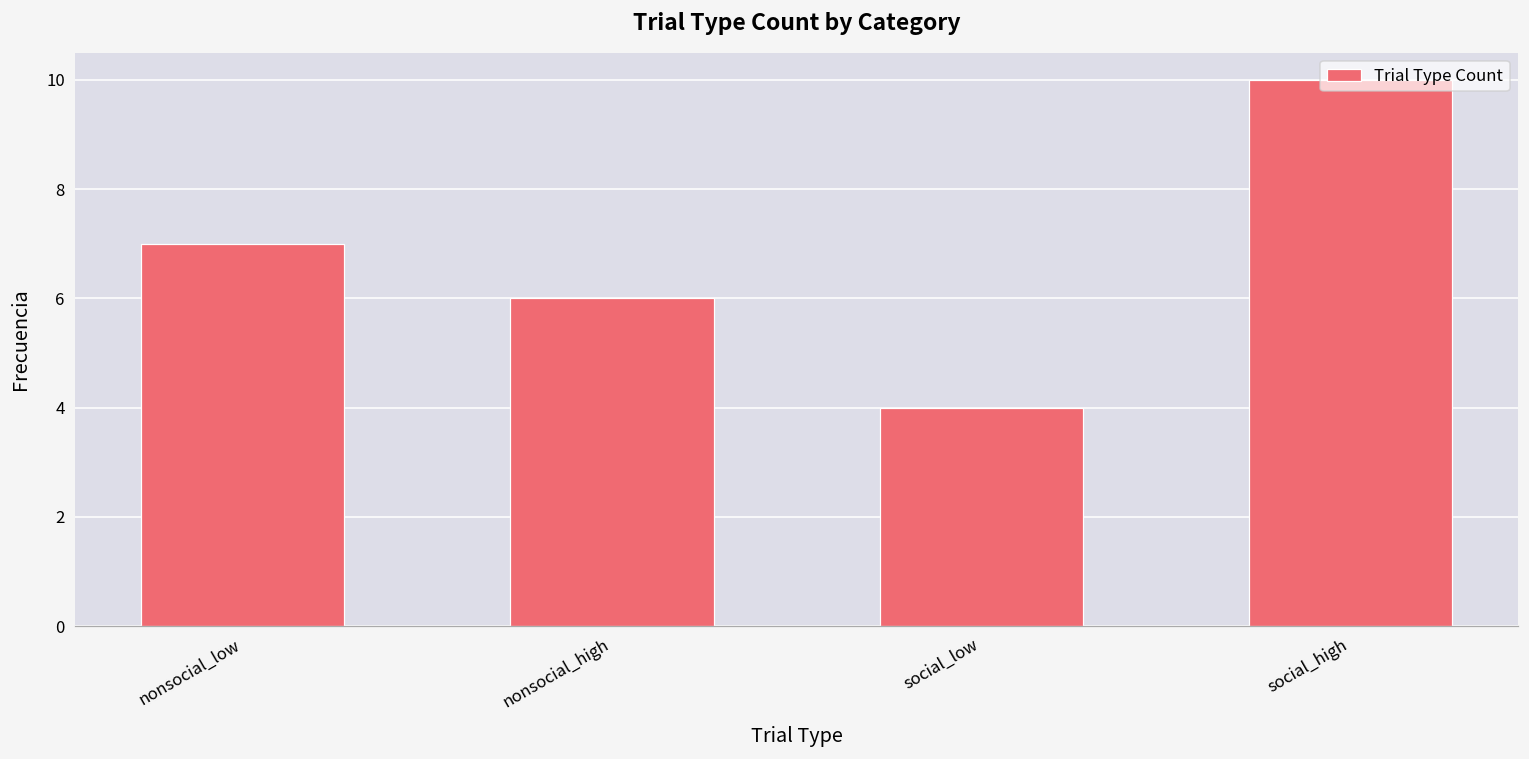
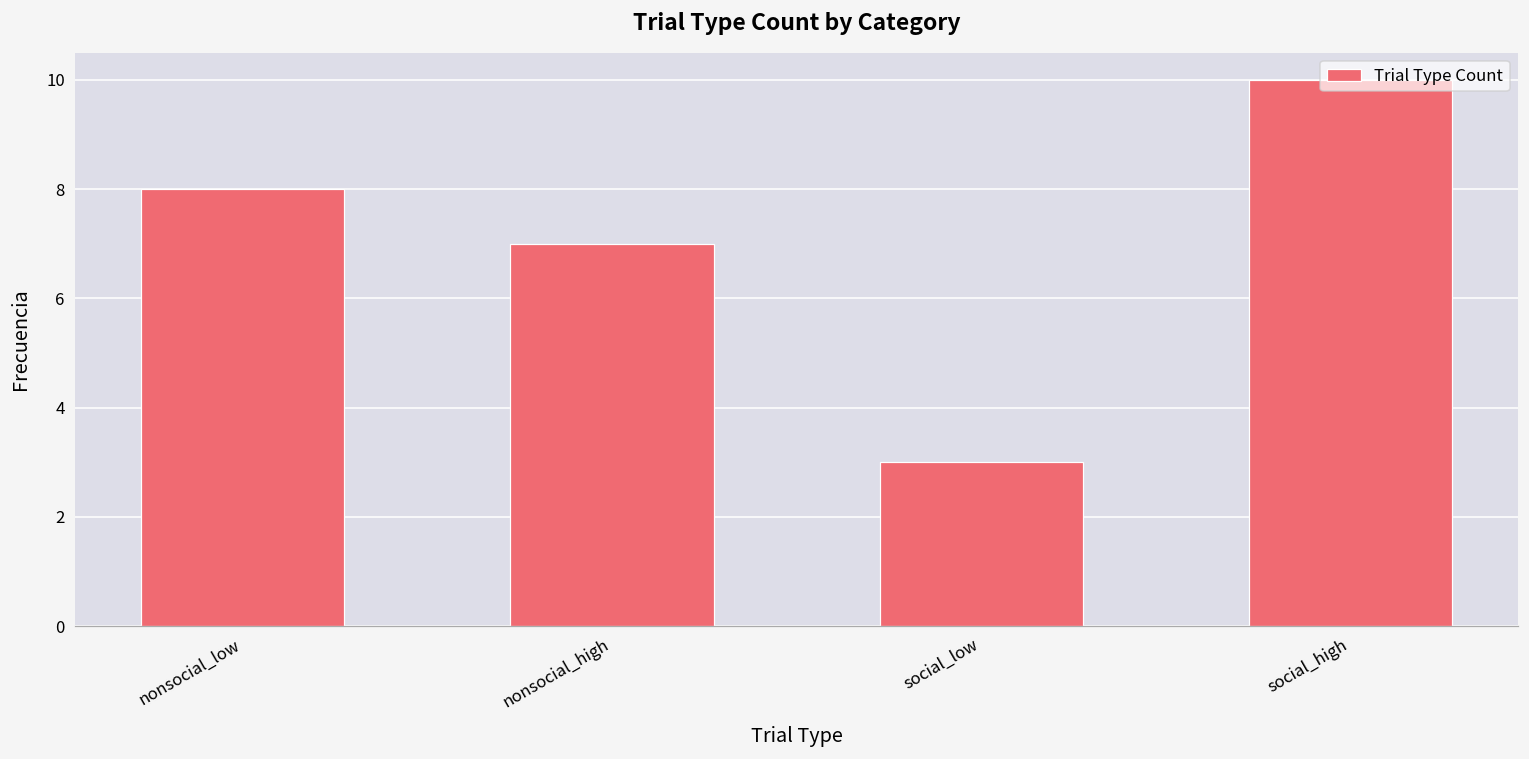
nonsocial_low: 7 -> 8
nonsocial_high: 6 -> 7
social_low: 4 -> 3
